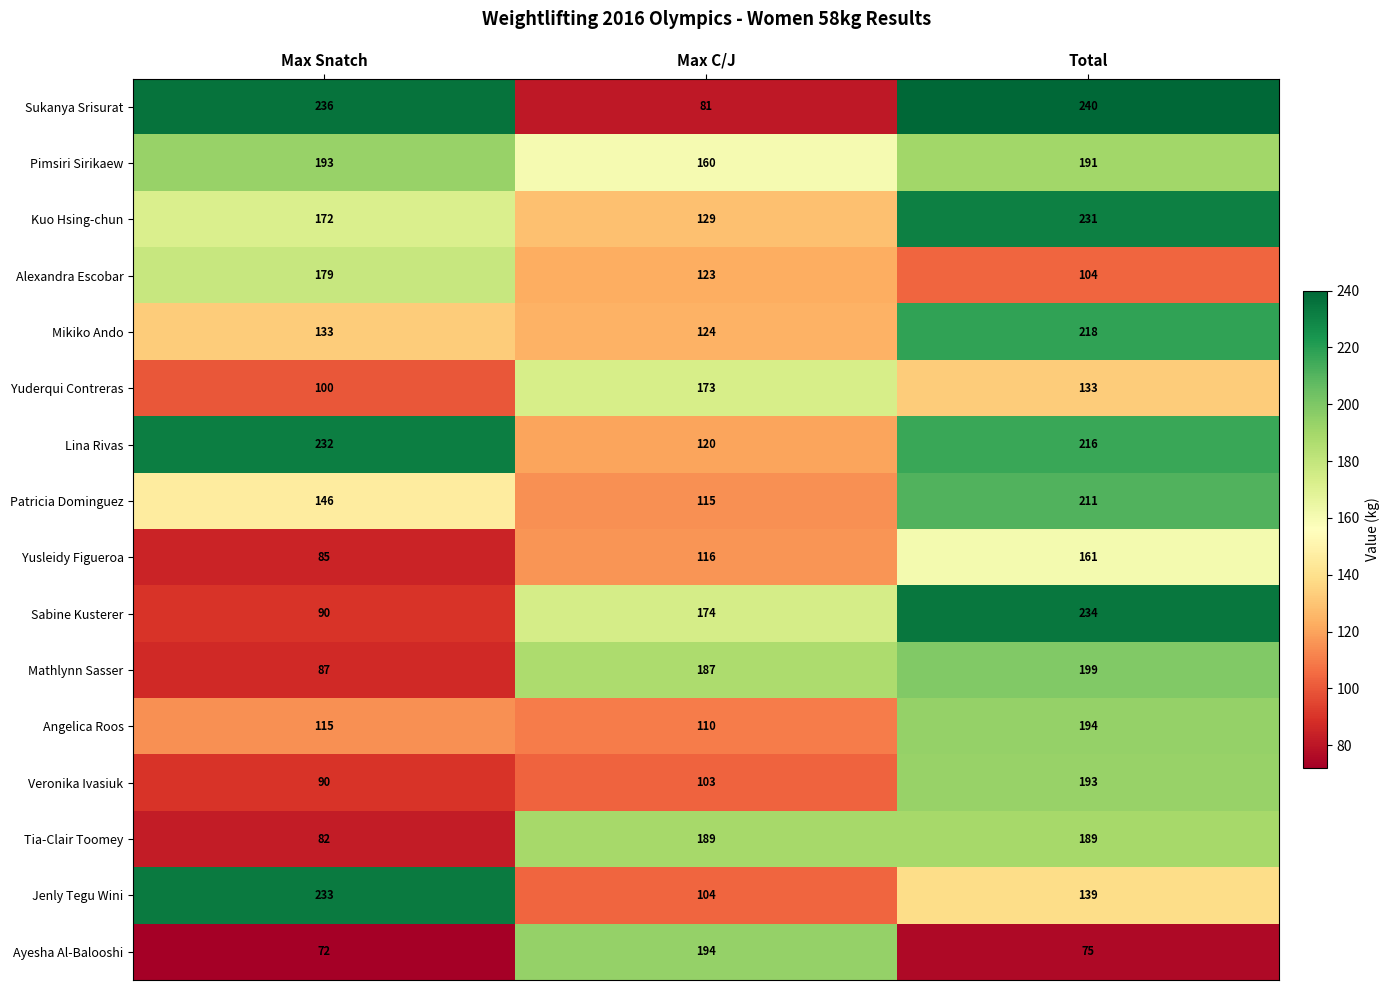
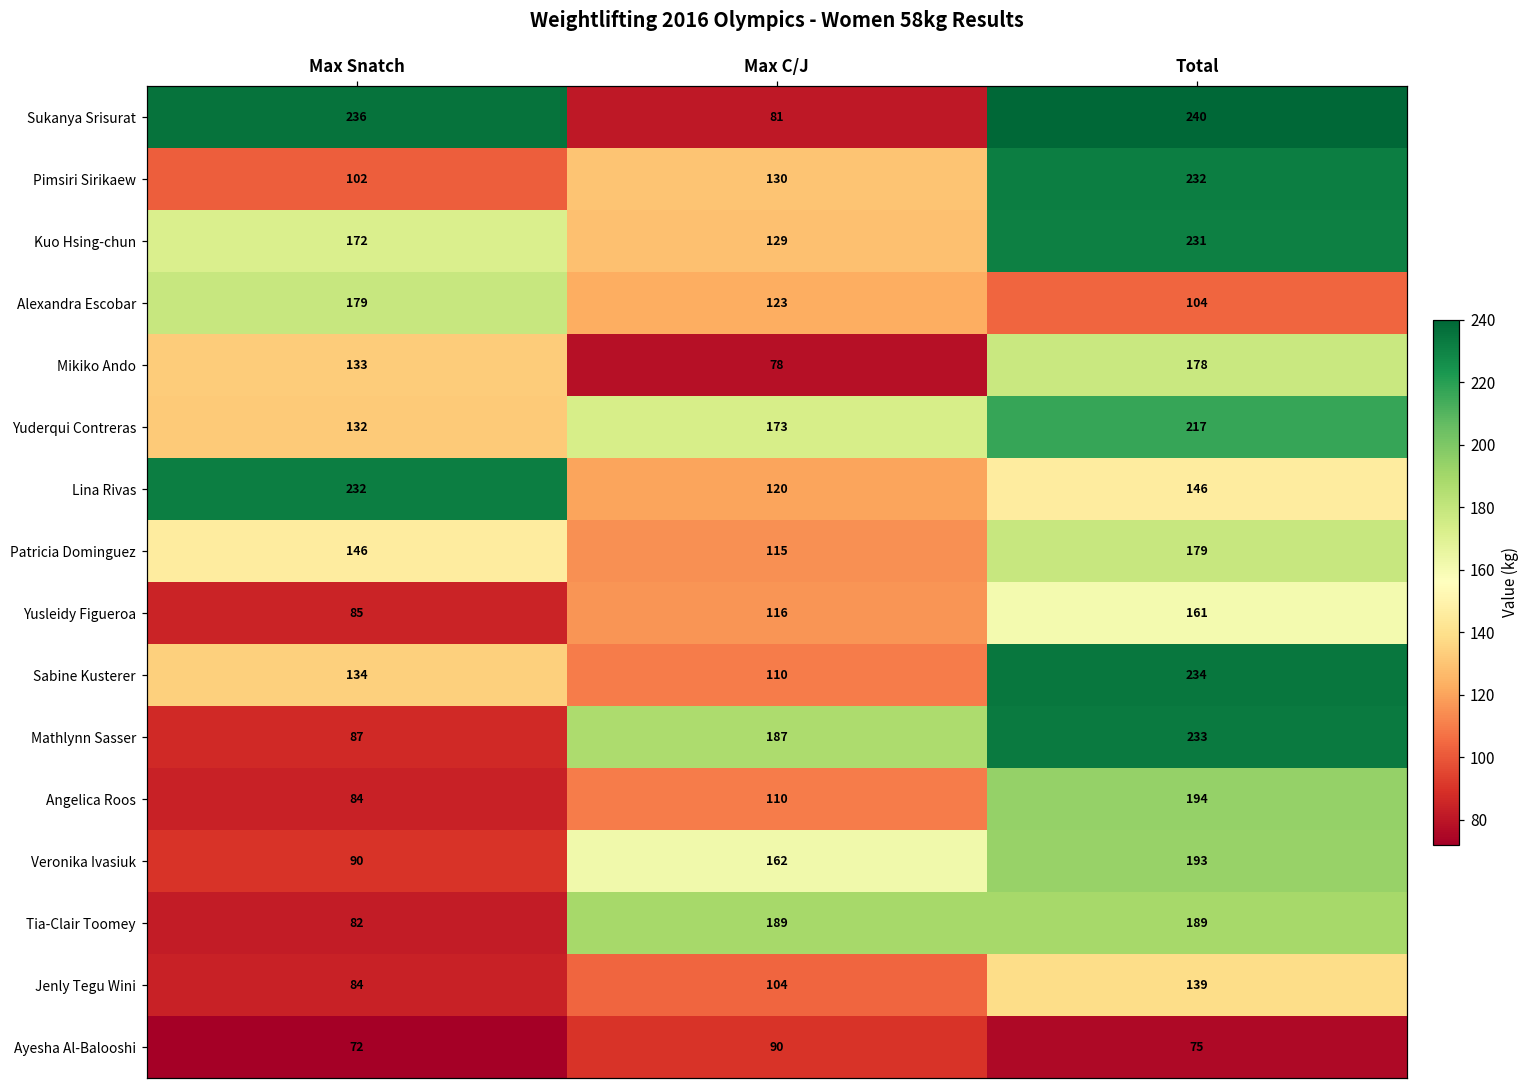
Pimsiri Sirikaew, Max Snatch: 193 -> 102
Pimsiri Sirikaew, Max C/J: 160 -> 130
Pimsiri Sirikaew, Total: 191 -> 232
Mikiko Ando, Max C/J: 124 -> 78
Mikiko Ando, Total: 218 -> 178
Yuderqui Contreras, Max Snatch: 100 -> 132
Yuderqui Contreras, Total: 133 -> 217
Lina Rivas, Total: 216 -> 146
Patricia Dominguez, Total: 211 -> 179
Sabine Kusterer, Max Snatch: 90 -> 134
Sabine Kusterer, Max C/J: 174 -> 110
Mathlynn Sasser, Total: 199 -> 233
Angelica Roos, Max Snatch: 115 -> 84
Veronika Ivasiuk, Max C/J: 103 -> 162
Jenly Tegu Wini, Max Snatch: 233 -> 84
Ayesha Al-Balooshi, Max C/J: 194 -> 90
